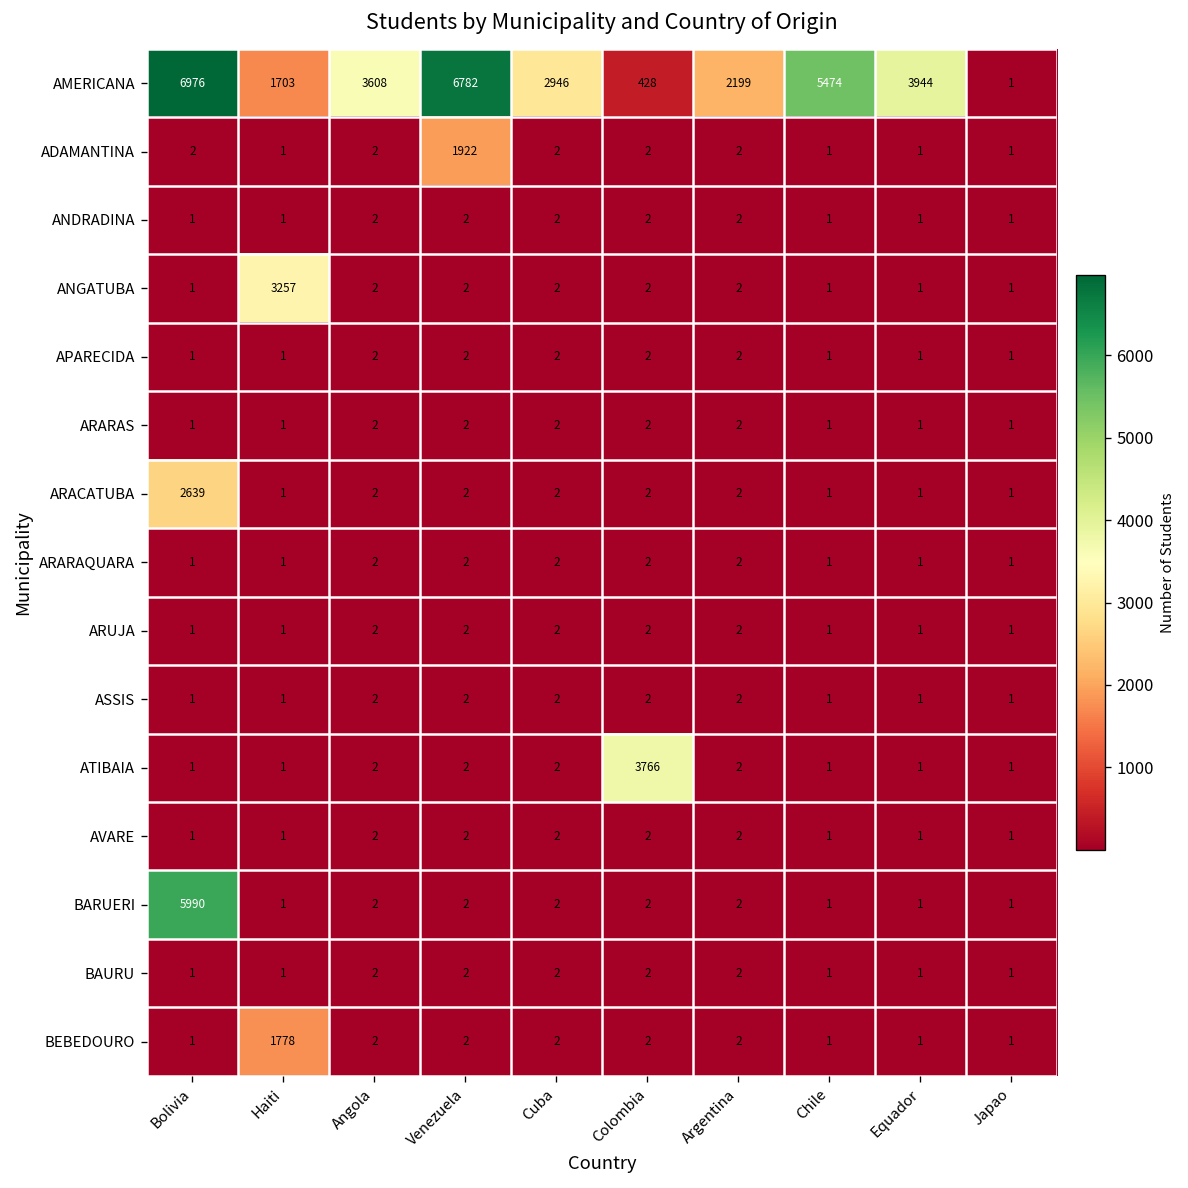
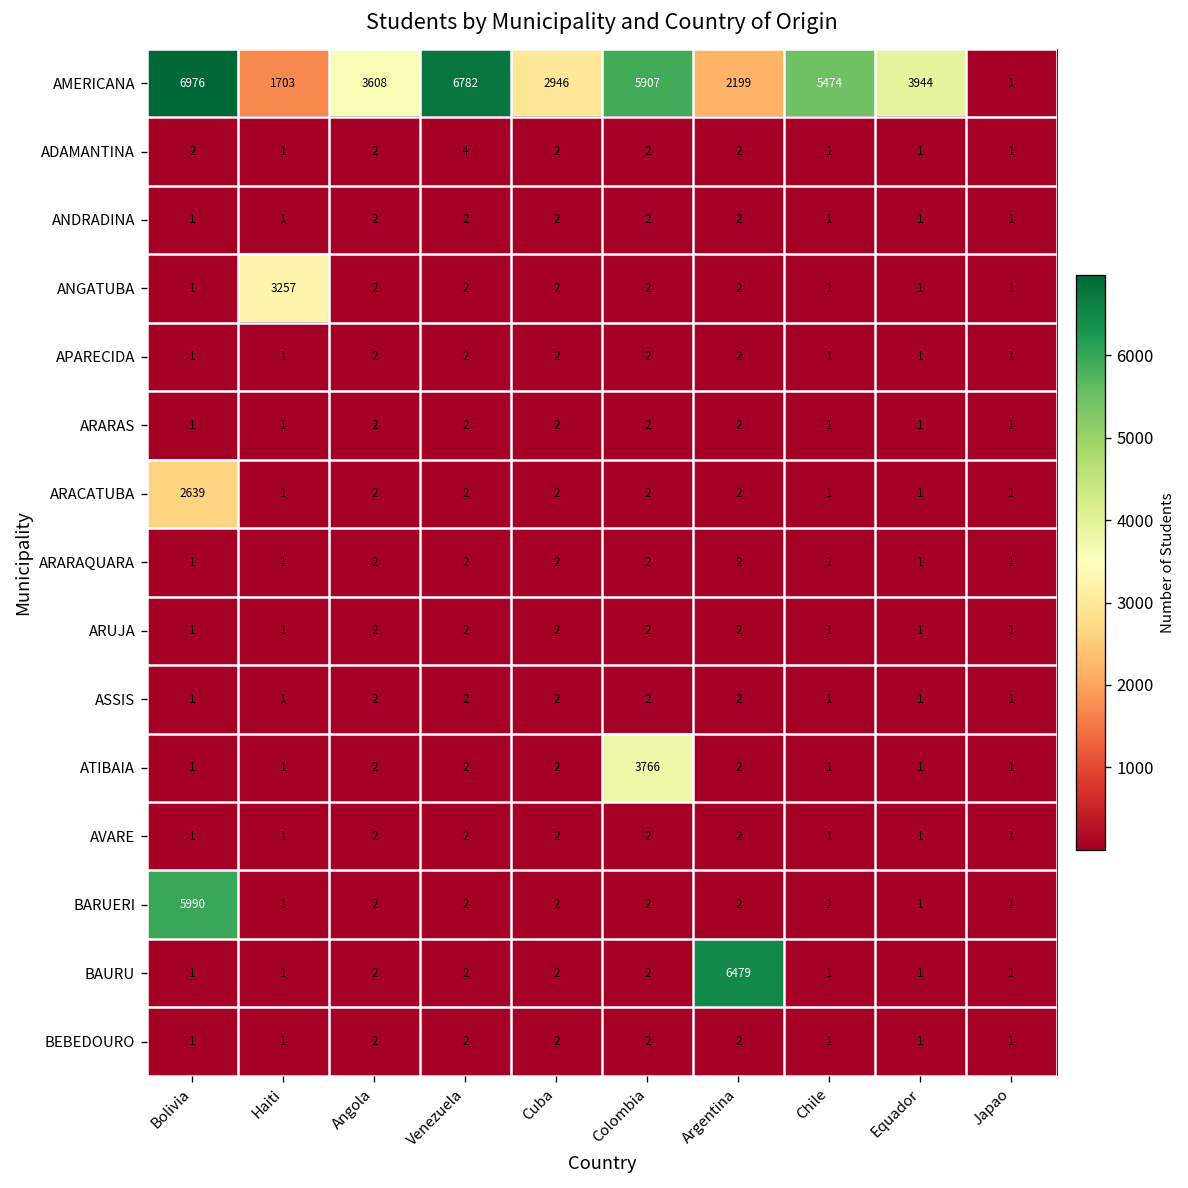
AMERICANA, Colombia: 428 -> 5907
ADAMANTINA, Venezuela: 1922 -> 4
BAURU, Argentina: 2 -> 6479
BEBEDOURO, Haiti: 1778 -> 1
